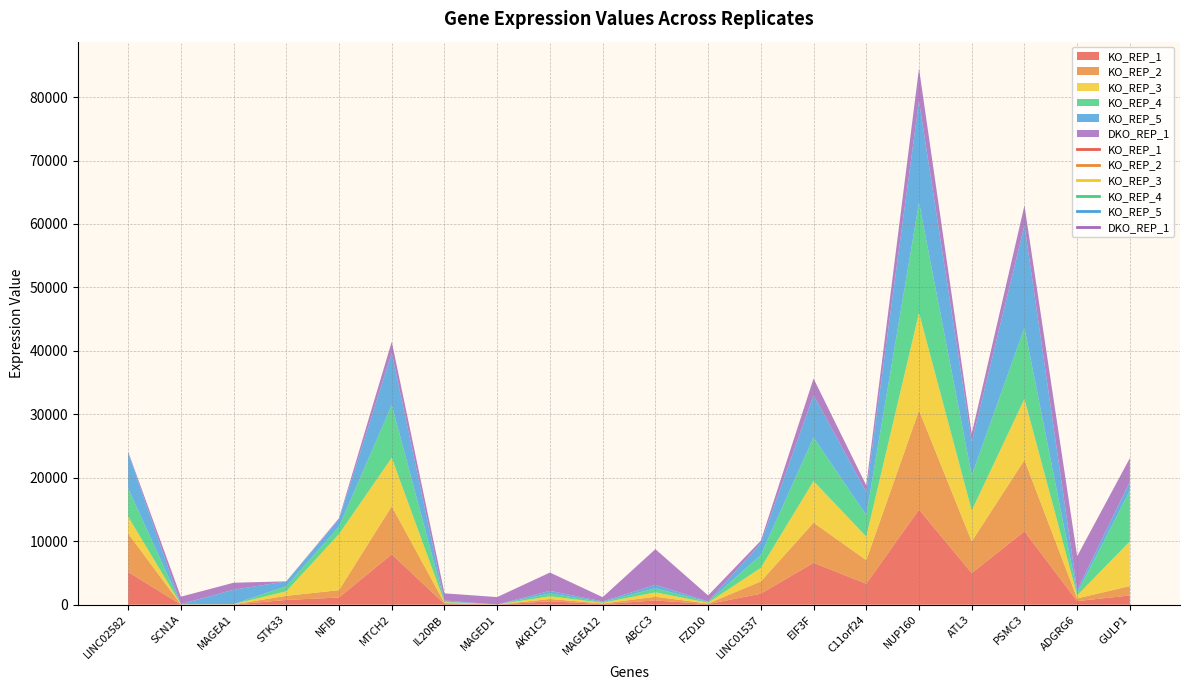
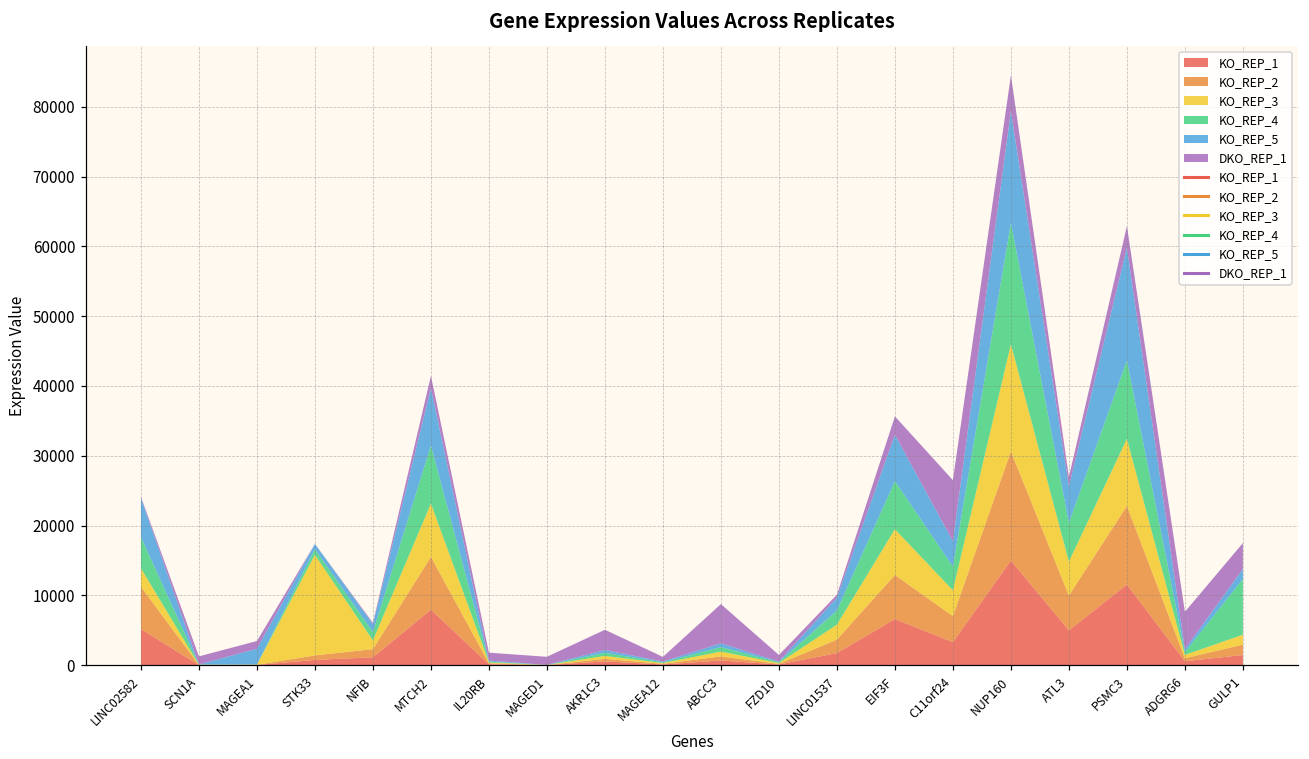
KO_REP_3, STK33: 1000 -> 14000
KO_REP_3, NFIB: 9000 -> 1000
DKO_REP_1, C11orf24: 1000 -> 9000
KO_REP_3, GULP1: 7000 -> 1000
